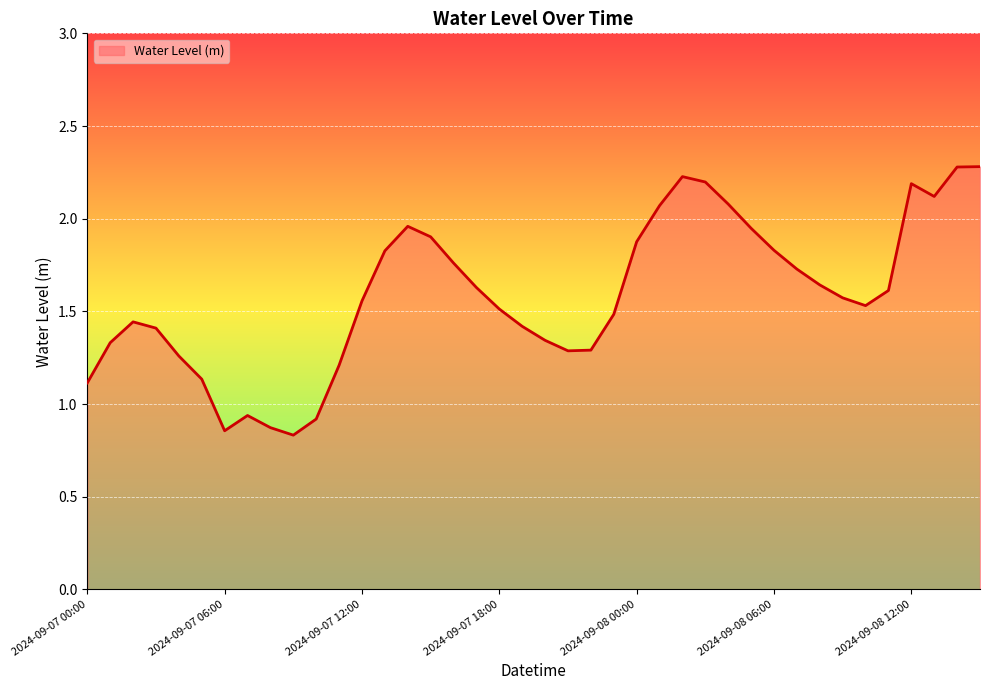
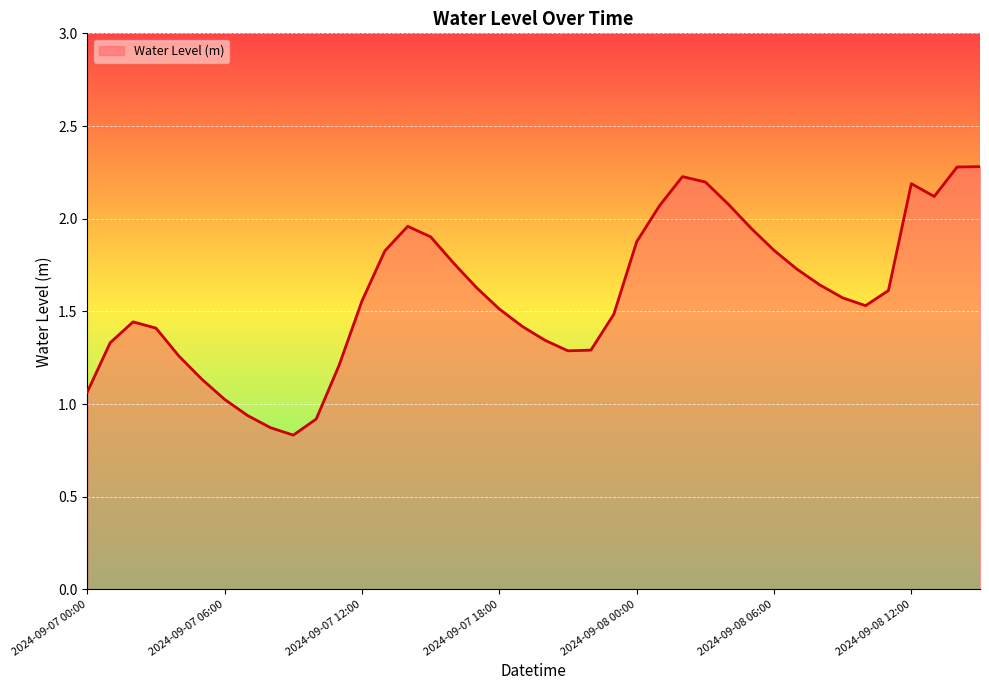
2024-09-07 00:00: 1.11 -> 1.06
2024-09-07 06:00: 0.86 -> 1.02
